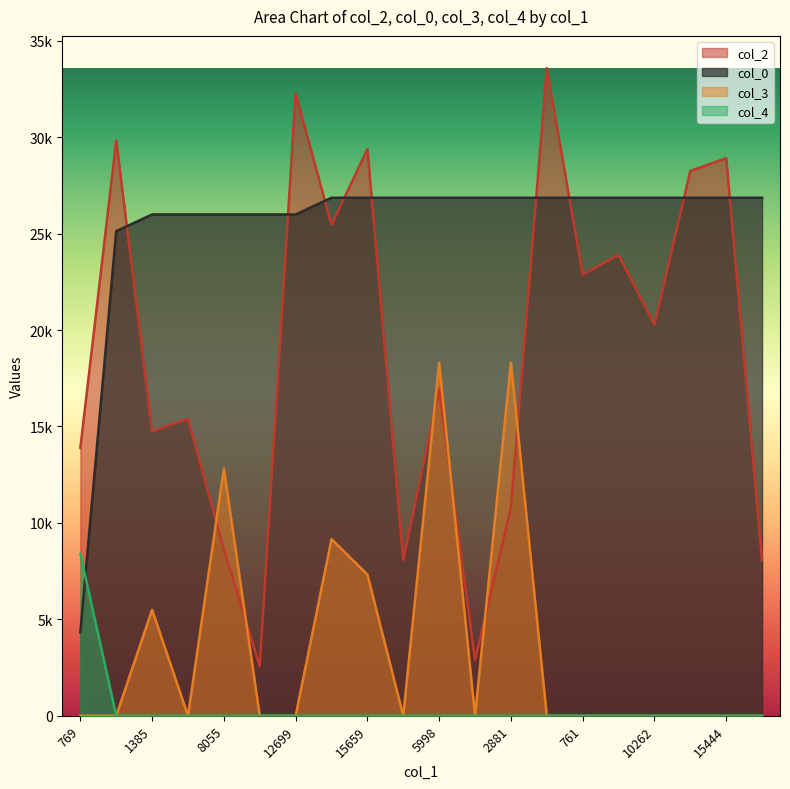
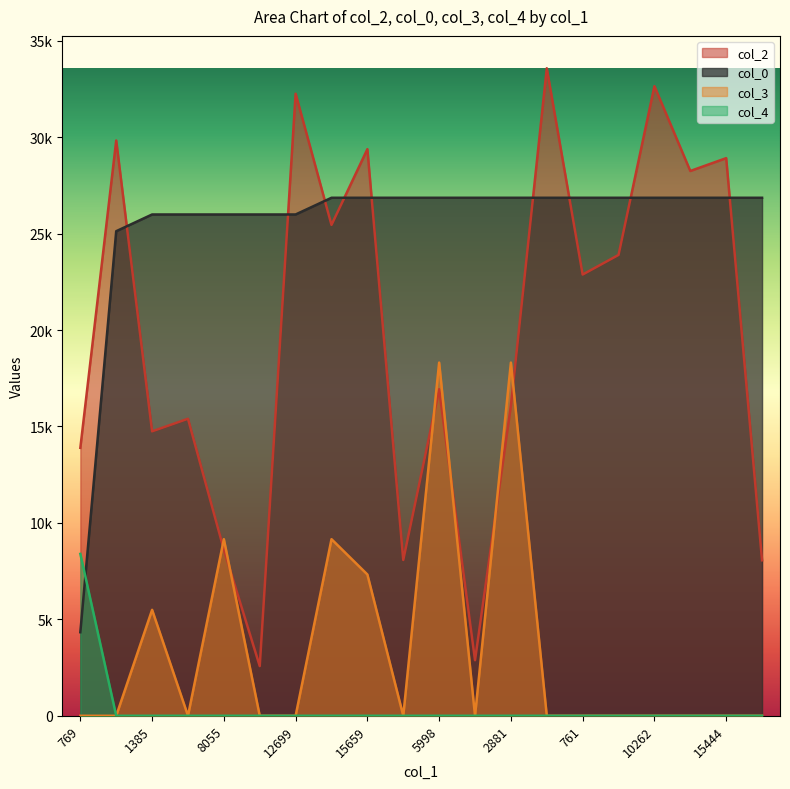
col_3, 8055: 12800 -> 9200
col_2, 2881: 10800 -> 16100
col_2, 10262: 20300 -> 32600
